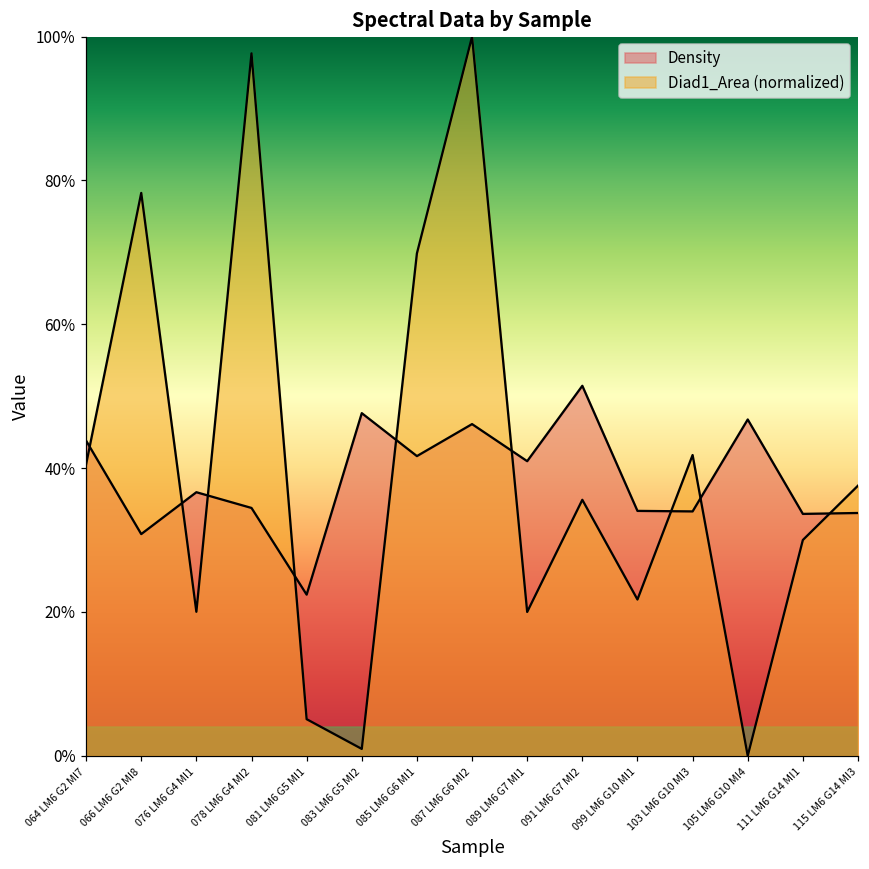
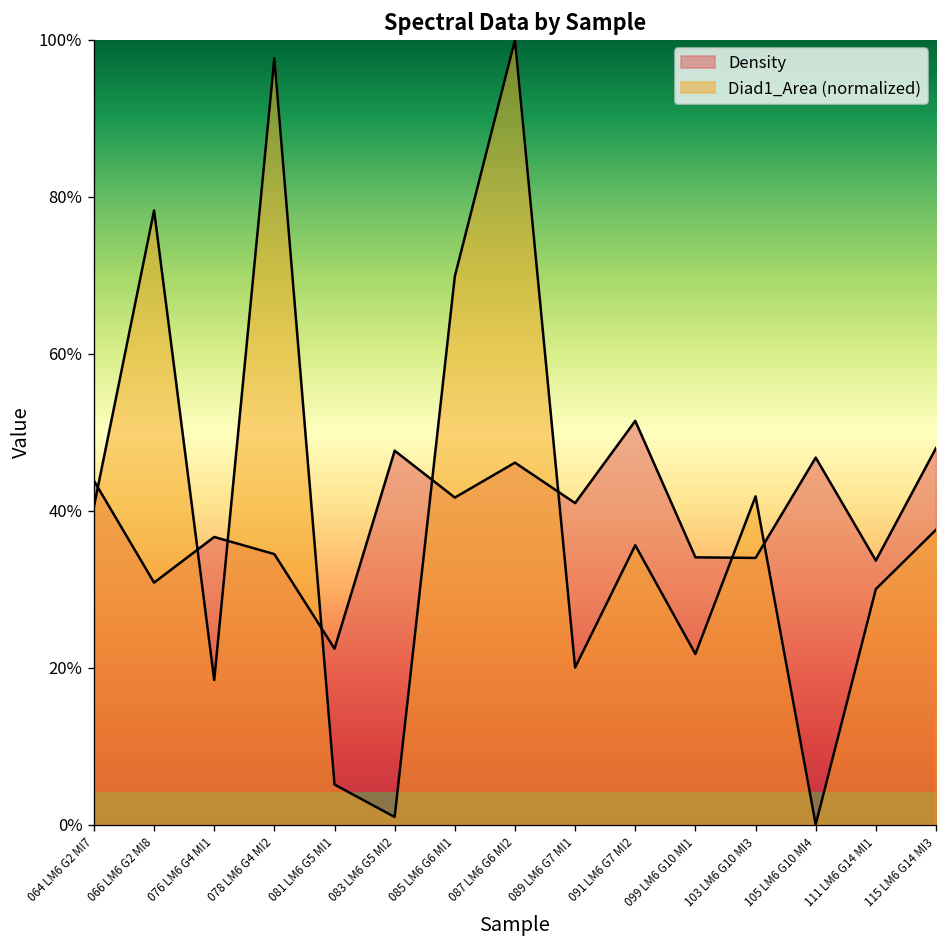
Diad1_Area (normalized), 076 LM6 G4 MI1: 20% -> 18%
Density, 115 LM6 G14 MI3: 34% -> 48%
